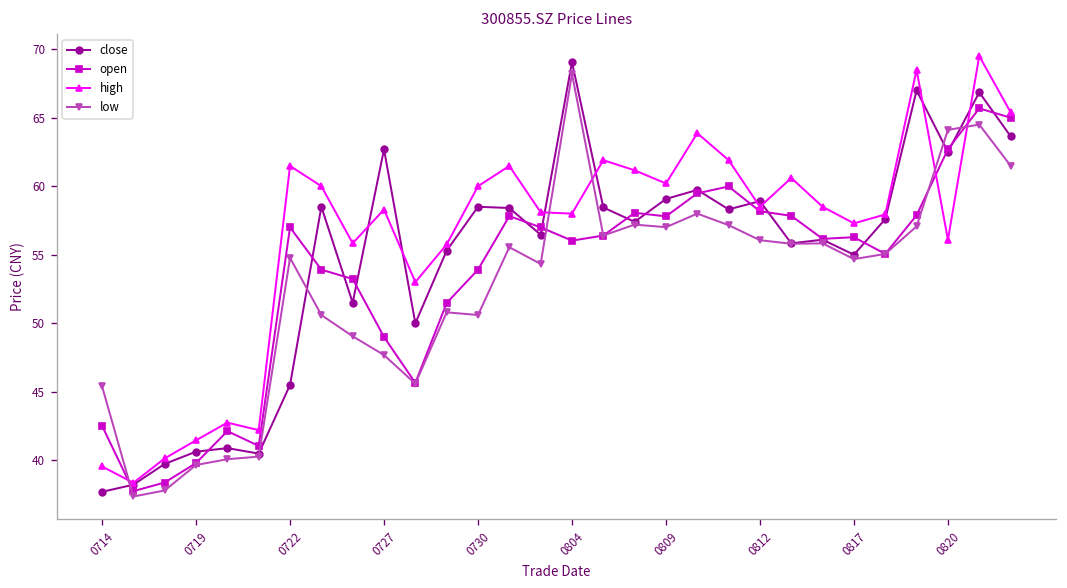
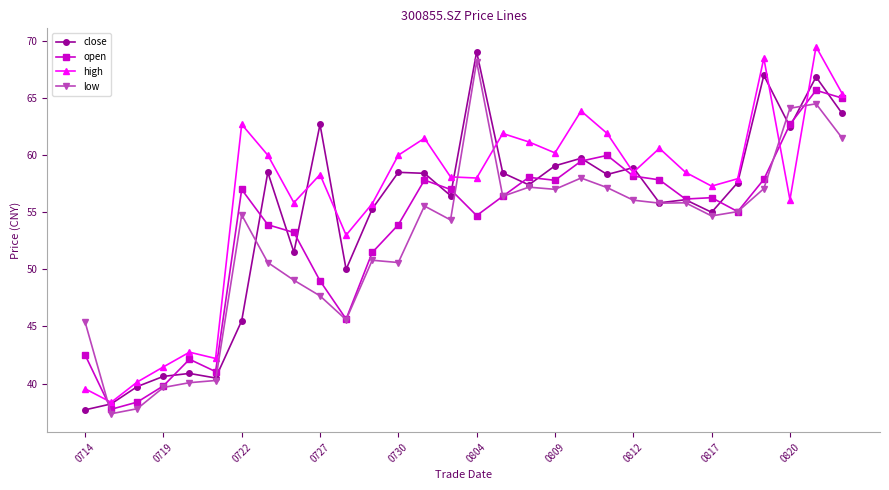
high, 0722: 61.5 -> 62.7
open, 0804: 56.0 -> 54.7
